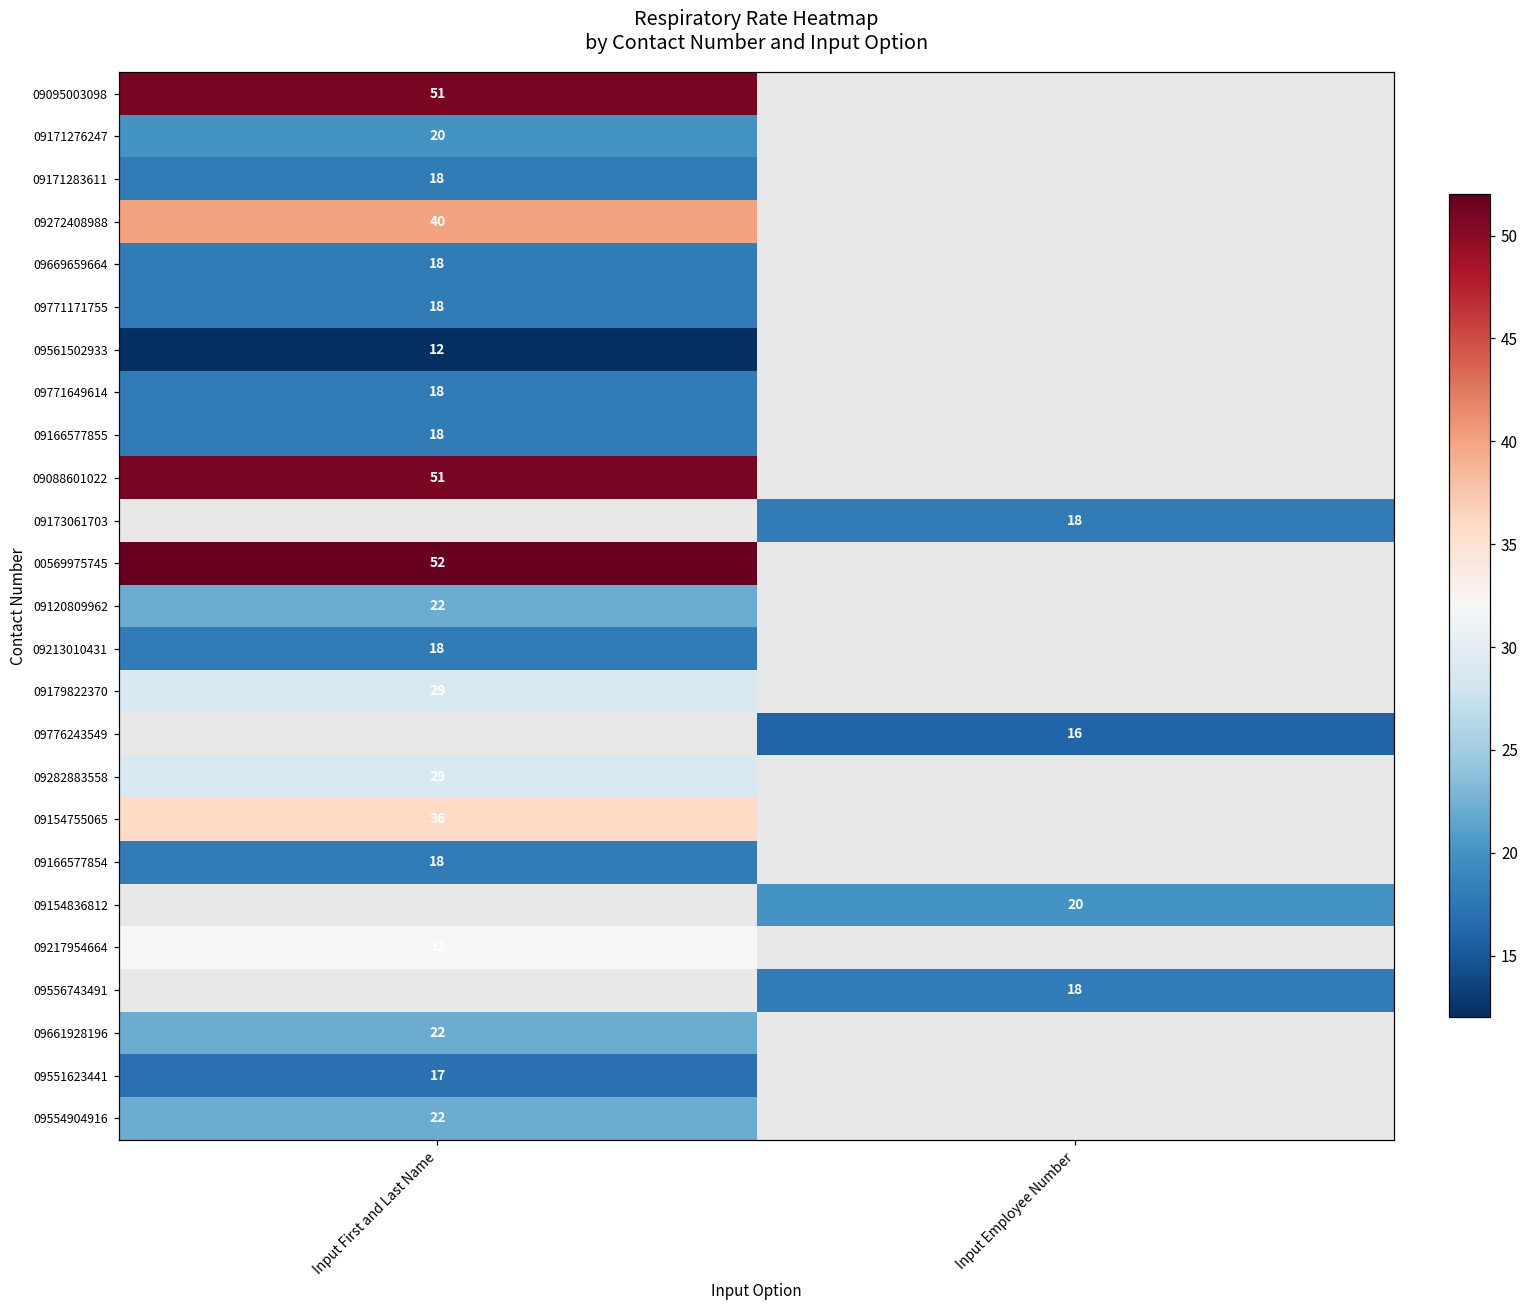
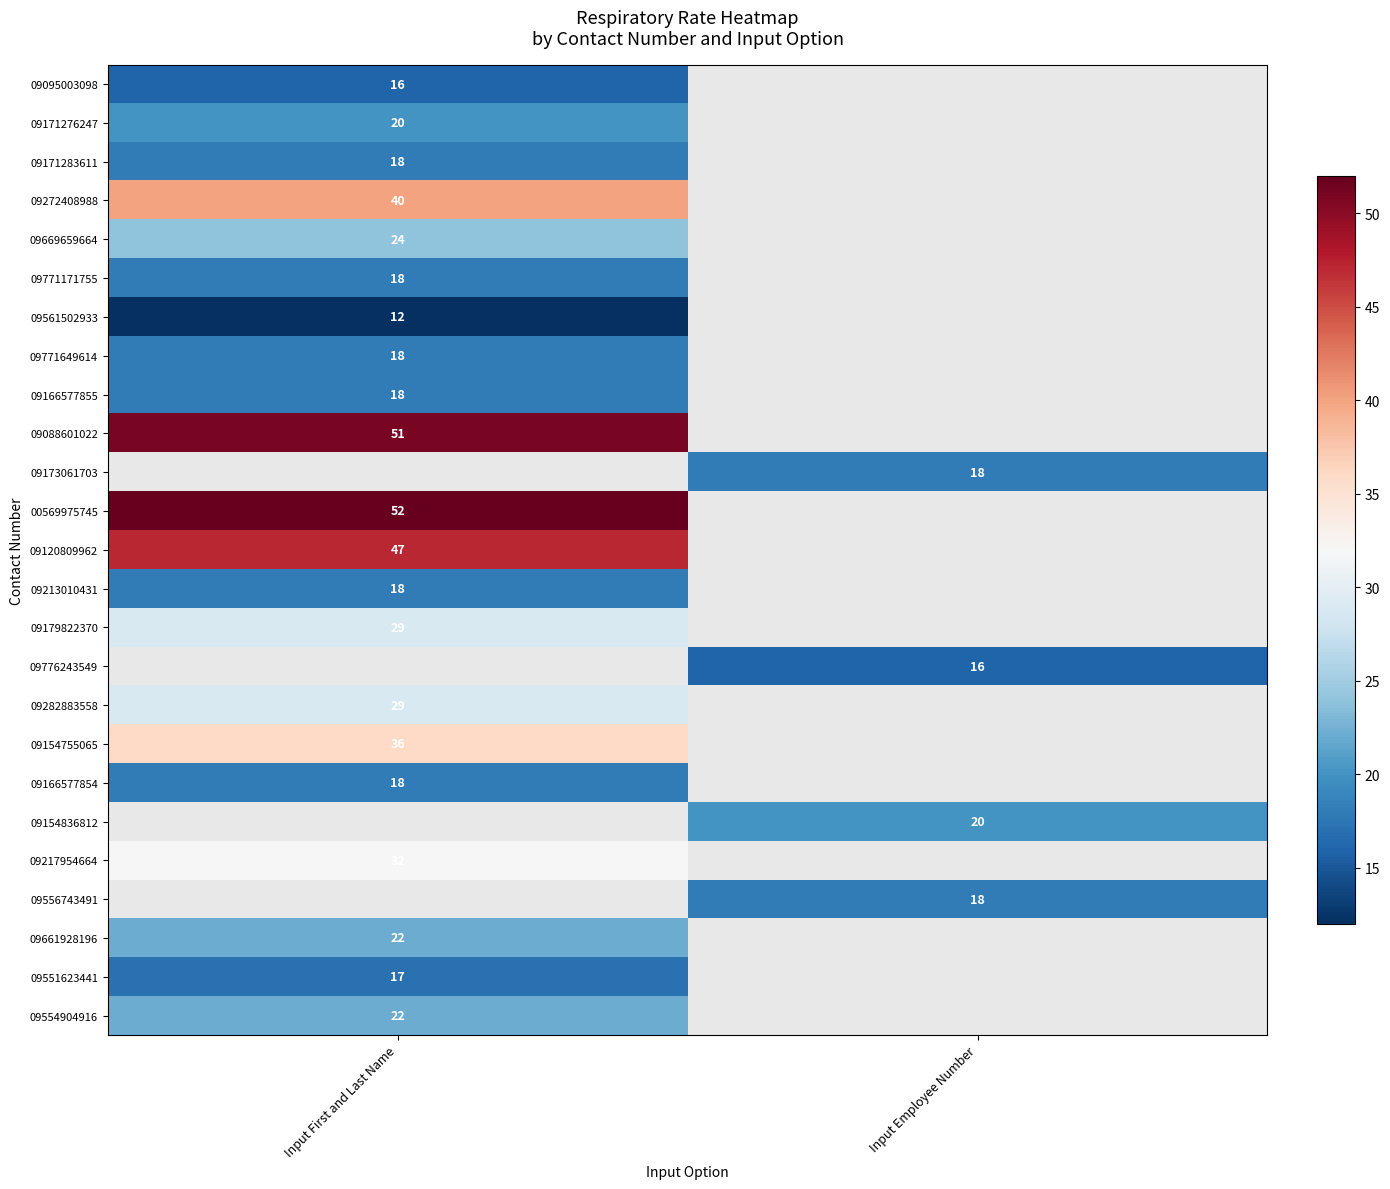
09095003098, Input First and Last Name: 51 -> 16
09669659664, Input First and Last Name: 18 -> 24
09120809962, Input First and Last Name: 22 -> 47
